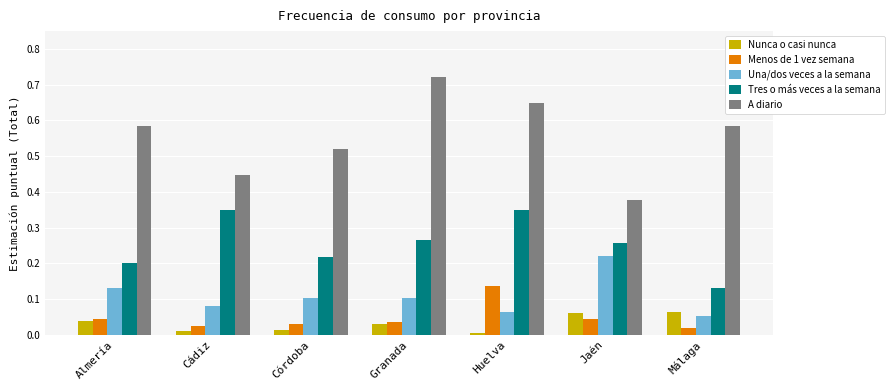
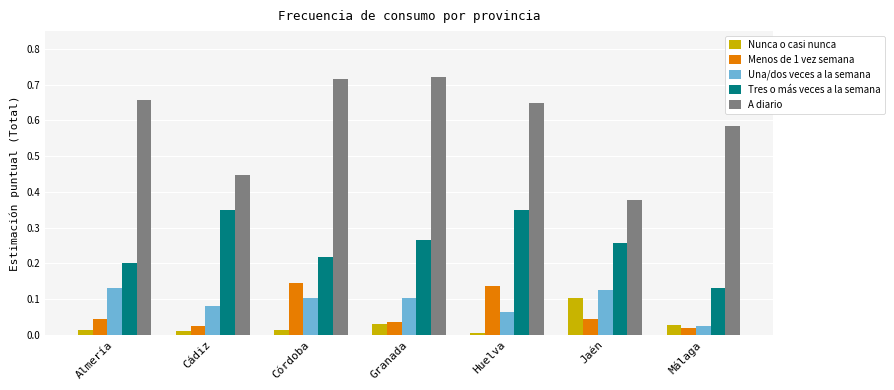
Nunca o casi nunca, Almería: 0.04 -> 0.01
A diario, Almería: 0.58 -> 0.66
Menos de 1 vez semana, Córdoba: 0.03 -> 0.14
A diario, Córdoba: 0.52 -> 0.72
Nunca o casi nunca, Jaén: 0.06 -> 0.10
Una/dos veces a la semana, Jaén: 0.22 -> 0.13
Nunca o casi nunca, Málaga: 0.06 -> 0.03
Una/dos veces a la semana, Málaga: 0.05 -> 0.02
